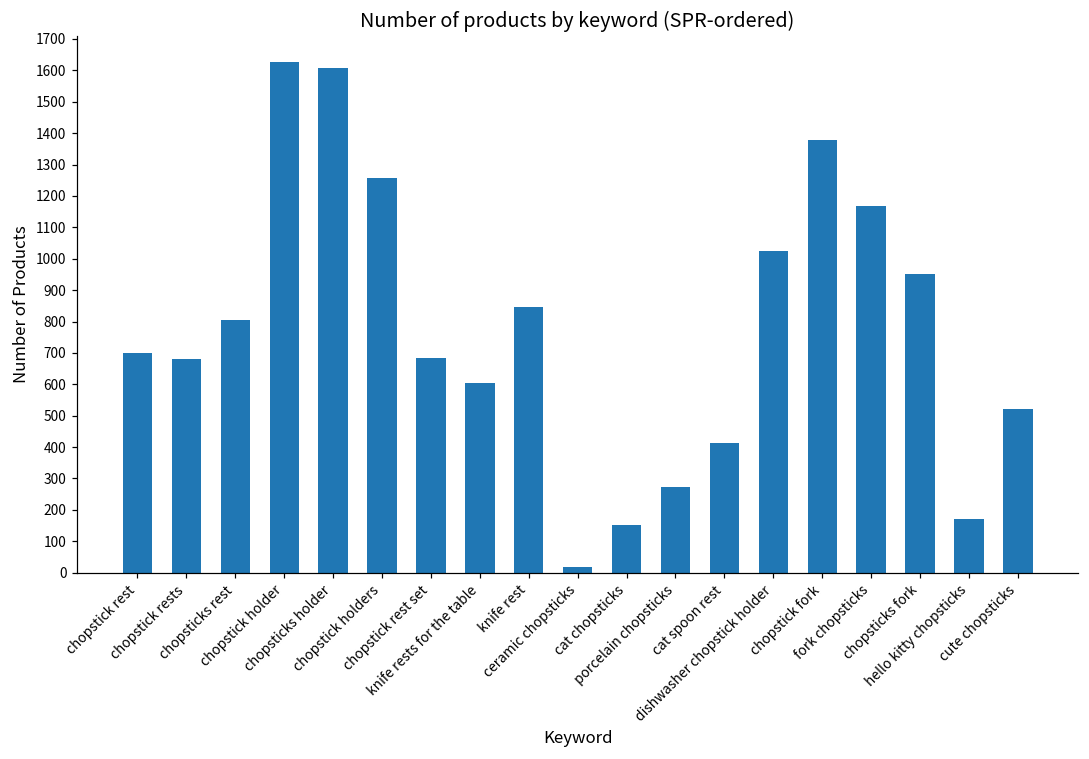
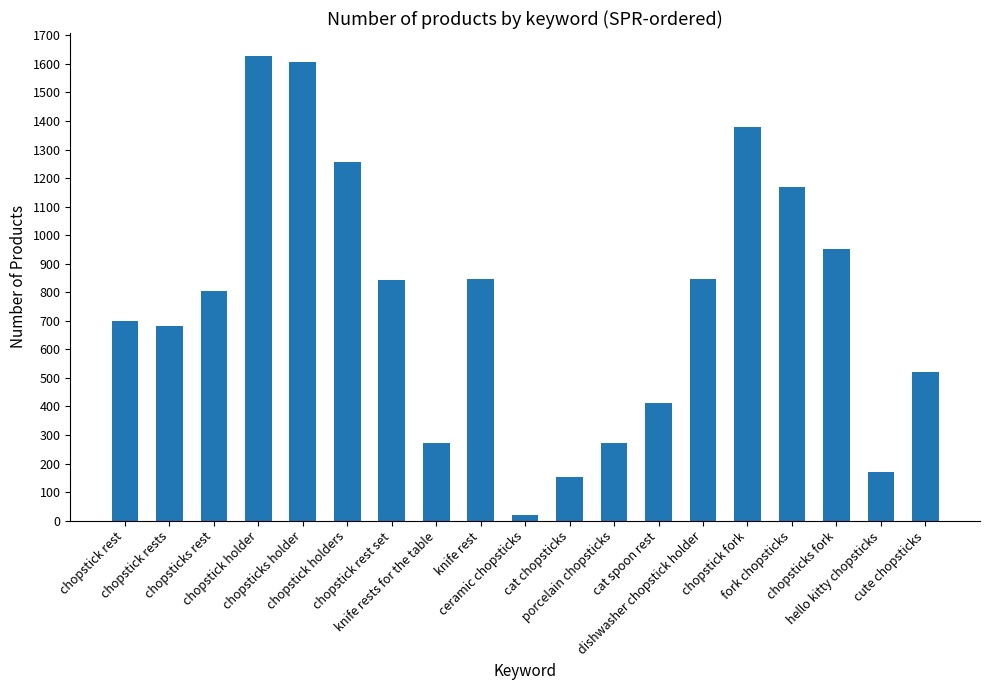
chopstick rest set: 680 -> 840
knife rests for the table: 600 -> 270
dishwasher chopstick holder: 1030 -> 850
